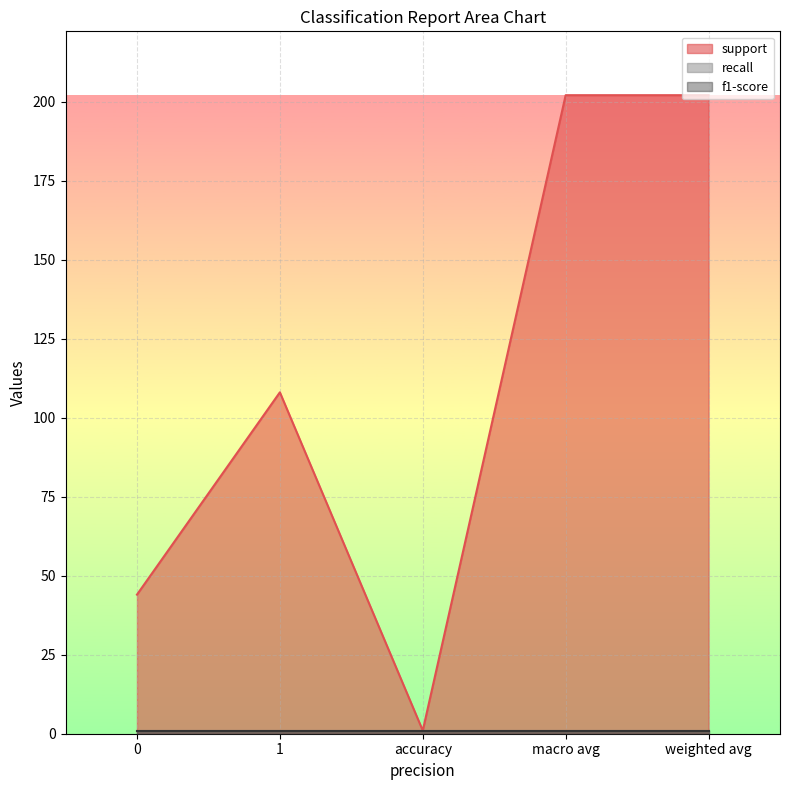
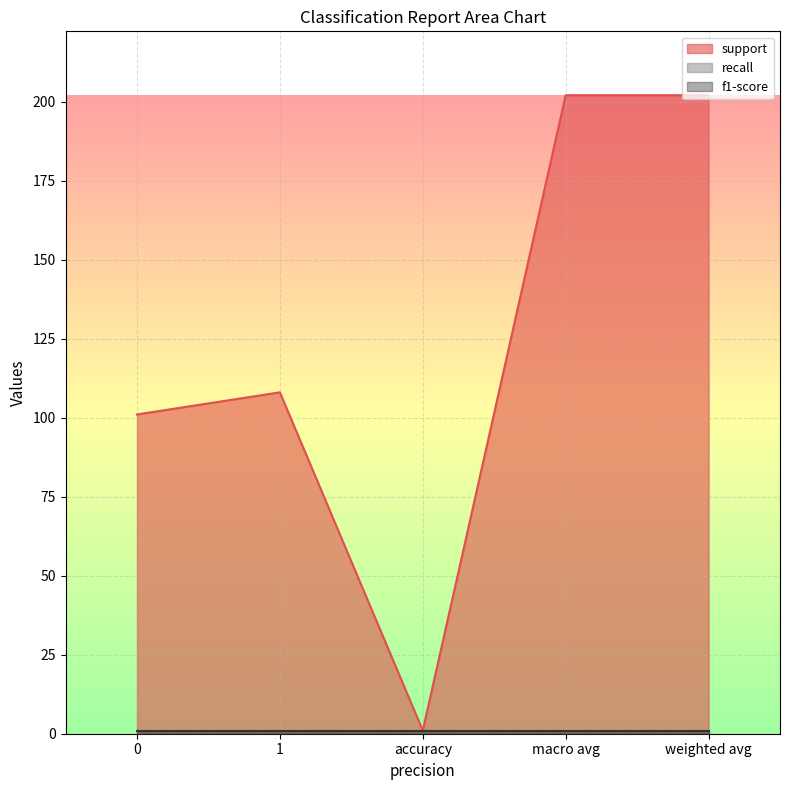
support, 0: 44 -> 101
